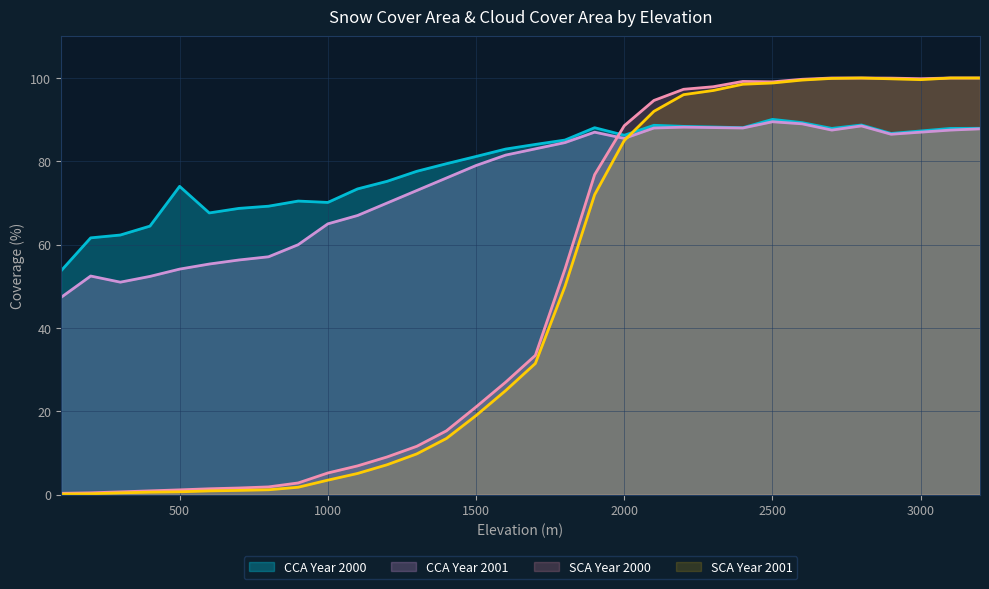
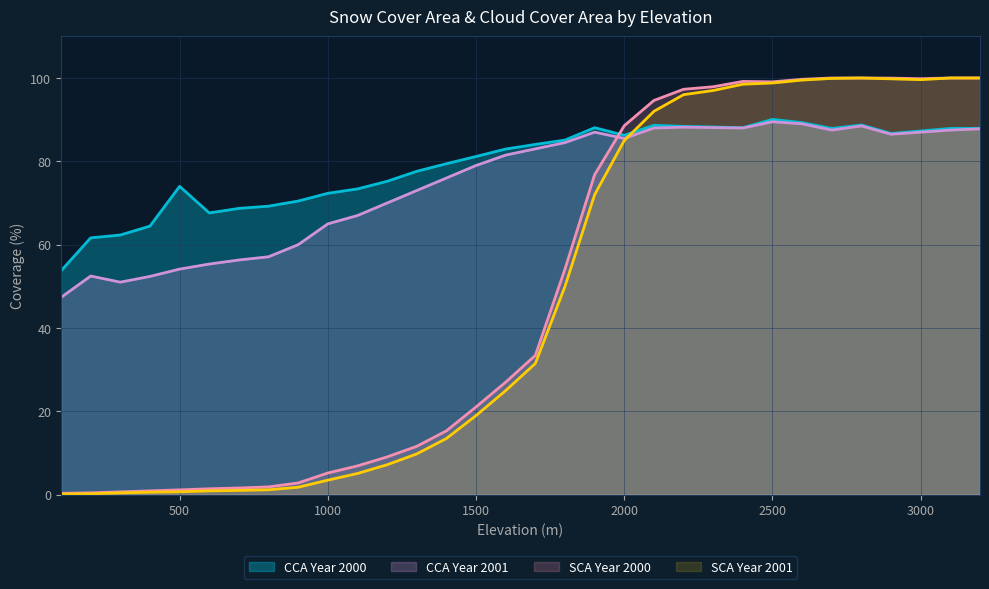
CCA Year 2000, 1000: 70 -> 72
